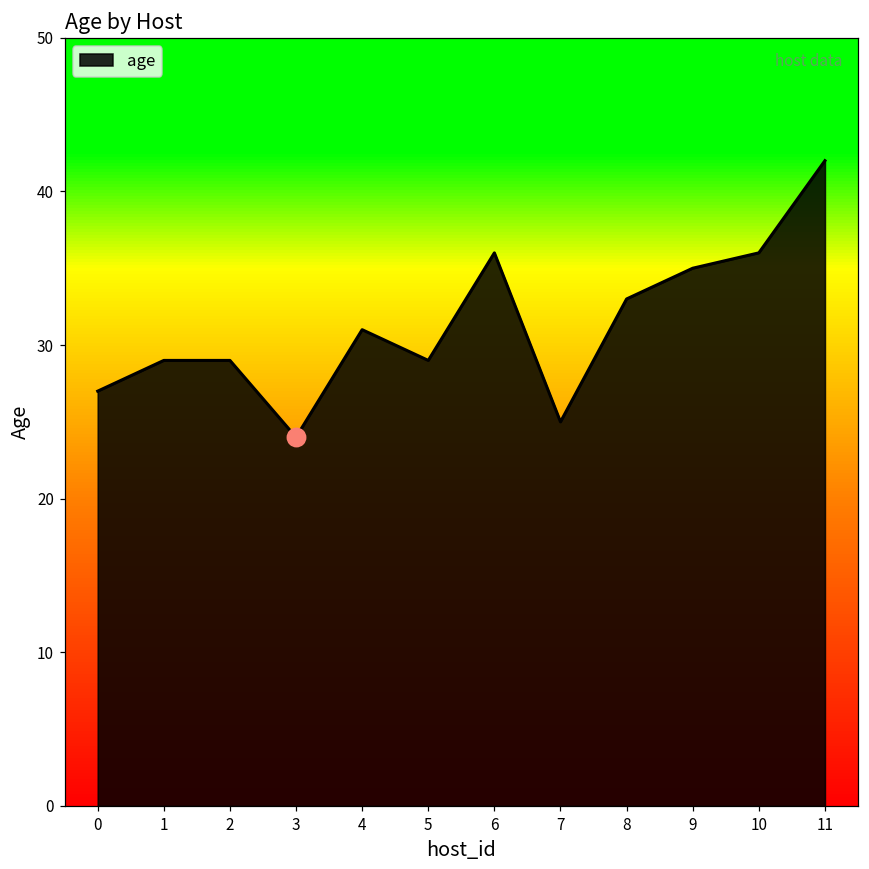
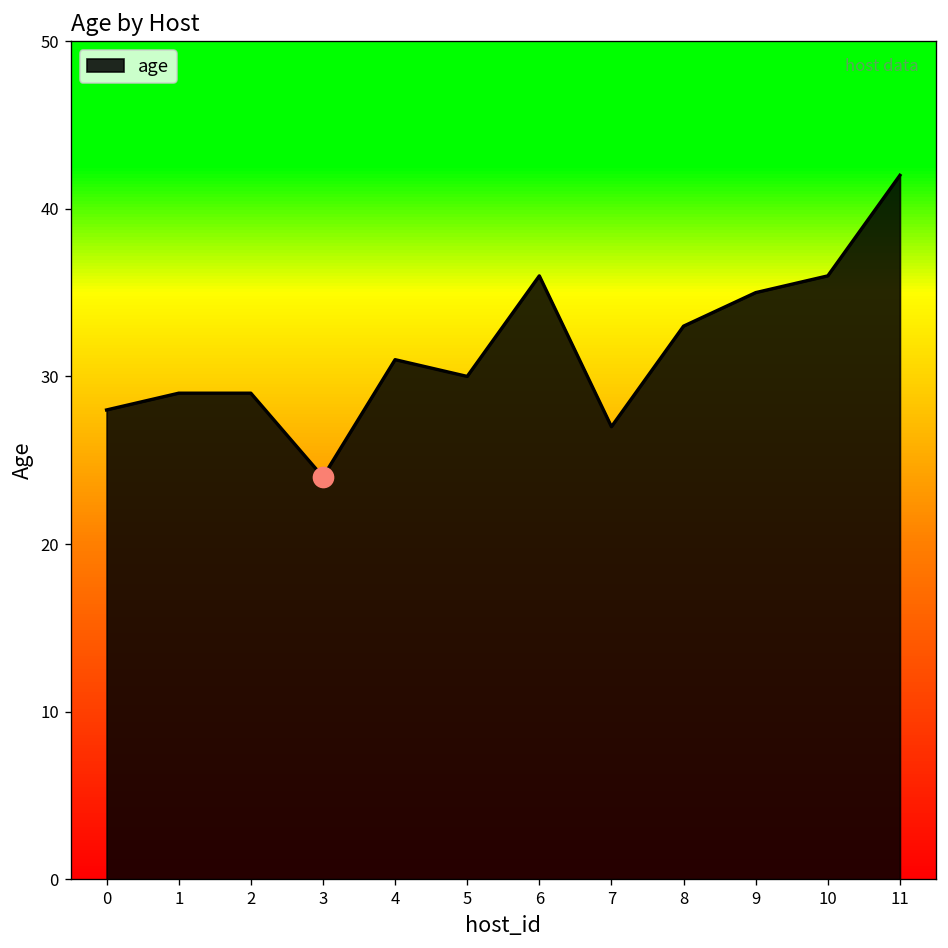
age, 0: 27 -> 28
age, 5: 29 -> 30
age, 7: 25 -> 27
